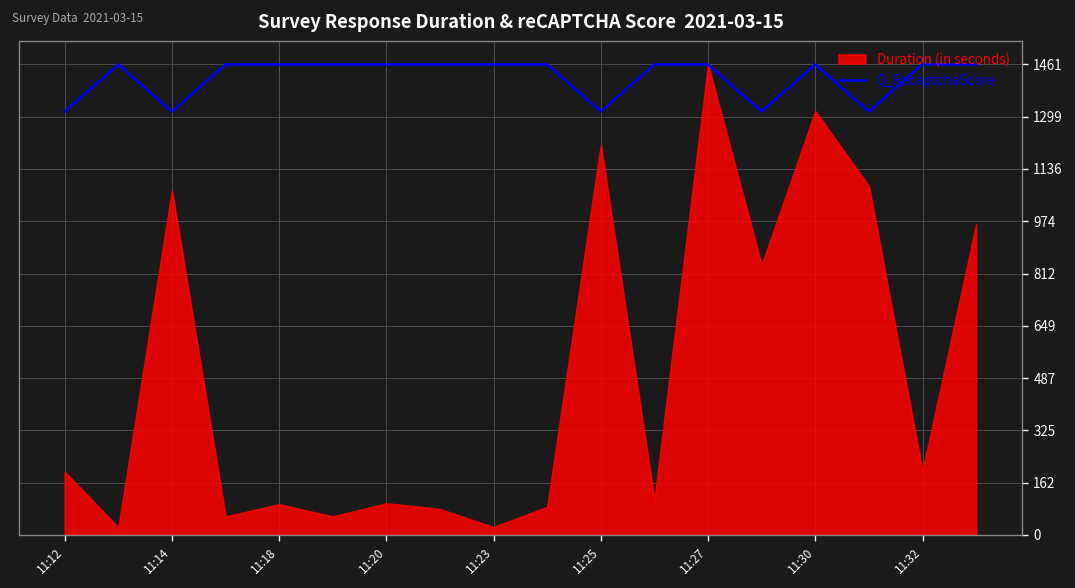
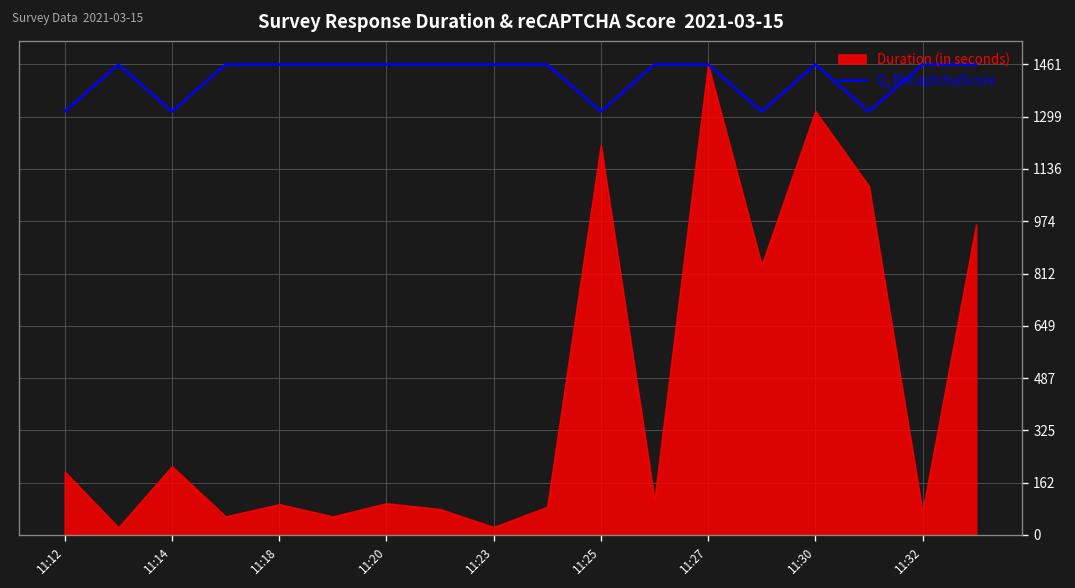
Duration (in seconds), 11:14: 1070 -> 210
Duration (in seconds), 11:32: 200 -> 70
